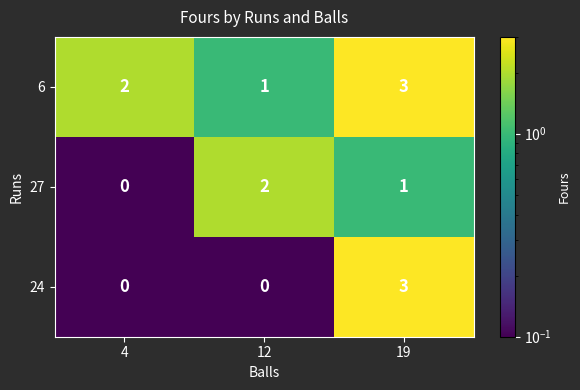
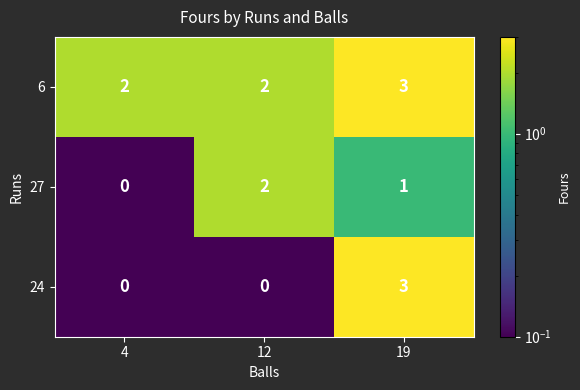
6, 12: 1 -> 2
